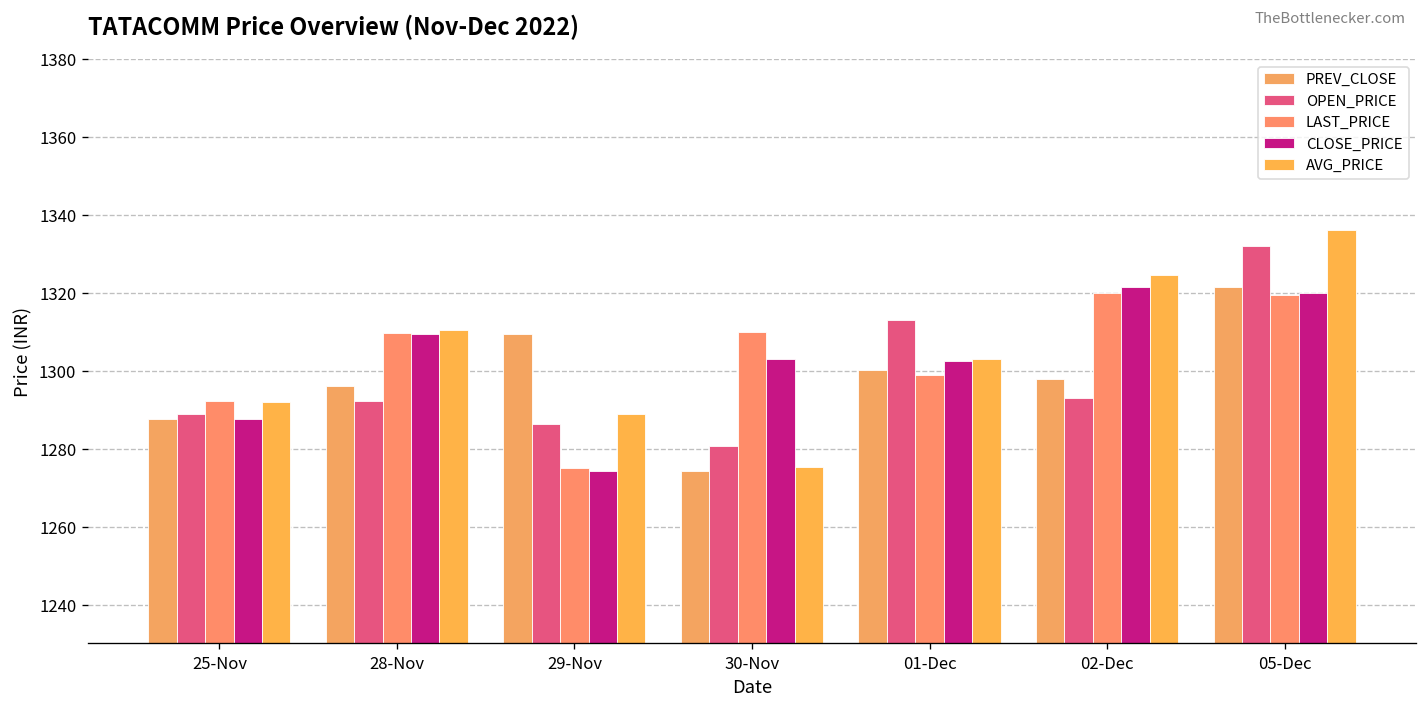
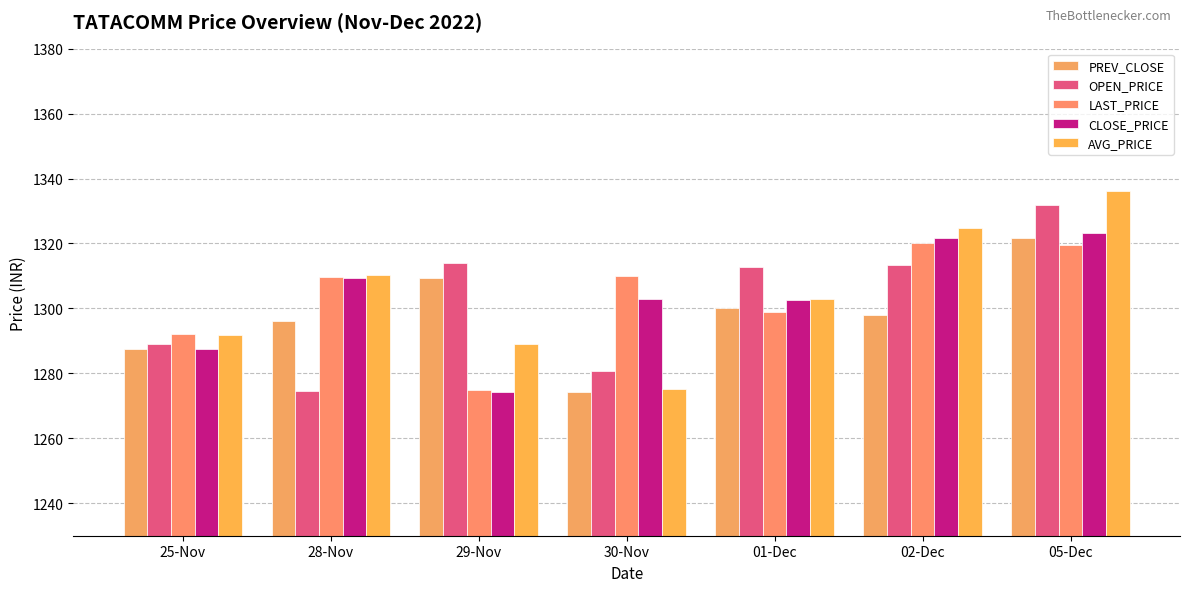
OPEN_PRICE, 28-Nov: 1292 -> 1275
OPEN_PRICE, 29-Nov: 1286 -> 1314
OPEN_PRICE, 02-Dec: 1293 -> 1314
CLOSE_PRICE, 05-Dec: 1320 -> 1323
